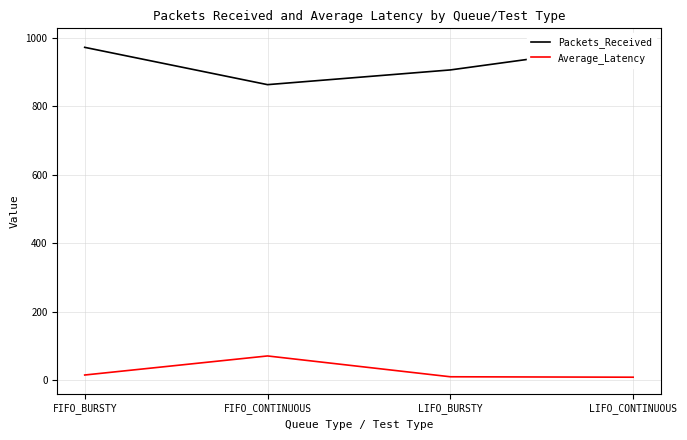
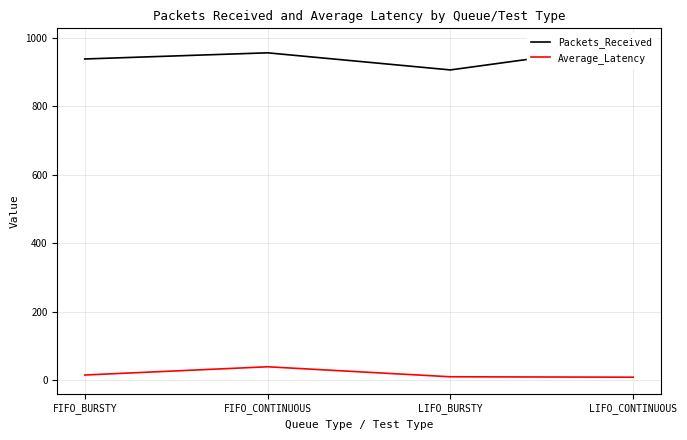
Packets_Received, FIFO_BURSTY: 970 -> 940
Packets_Received, FIFO_CONTINUOUS: 860 -> 960
Average_Latency, FIFO_CONTINUOUS: 70 -> 40
